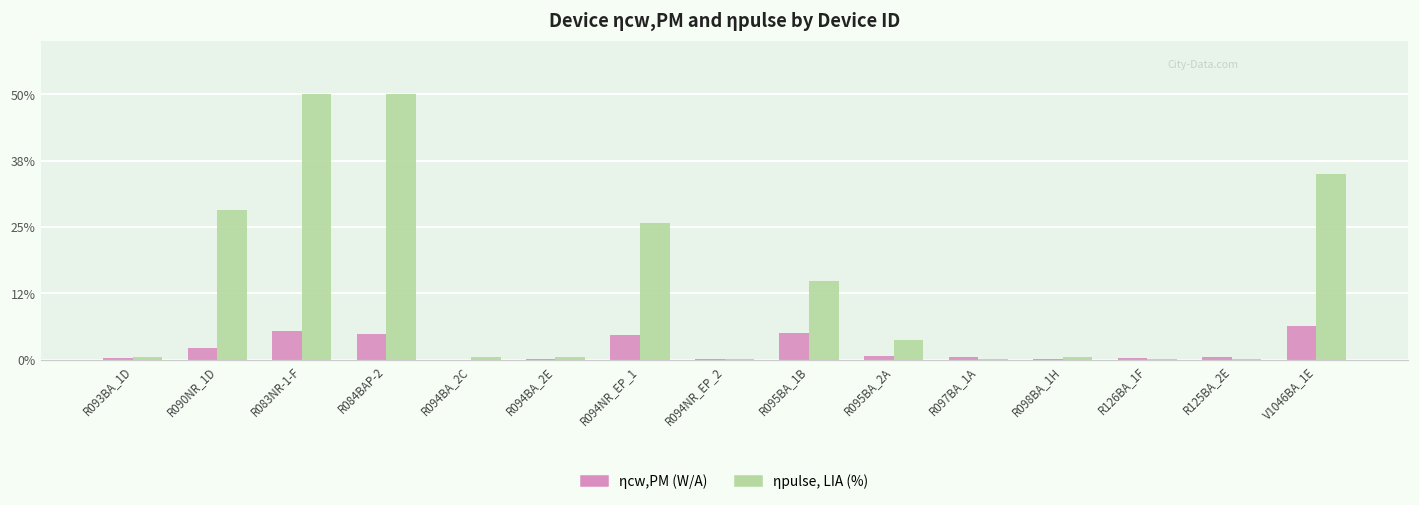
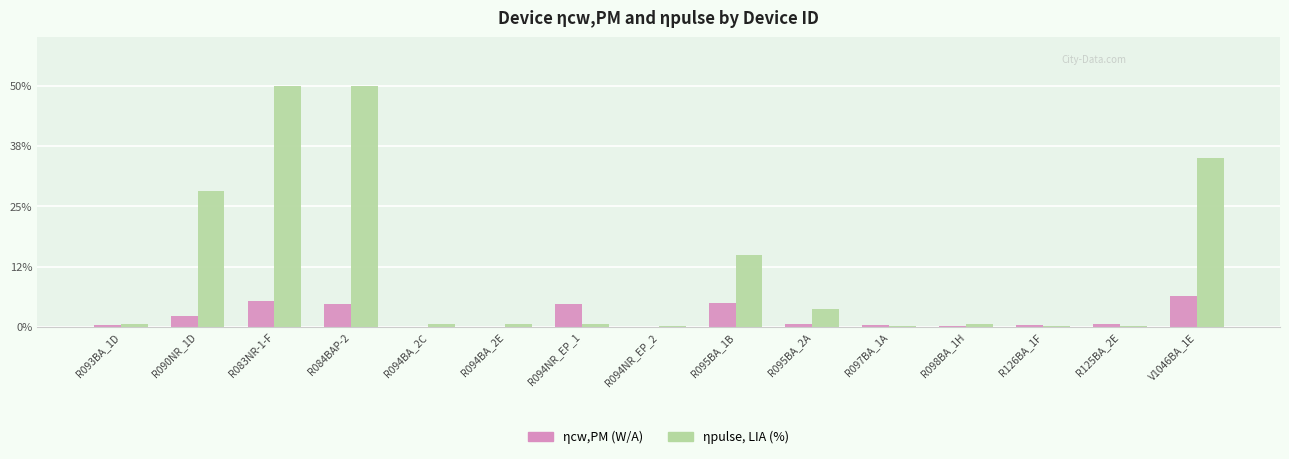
ηpulse, LIA (%), R094NR_EP_1: 26% -> 1%
